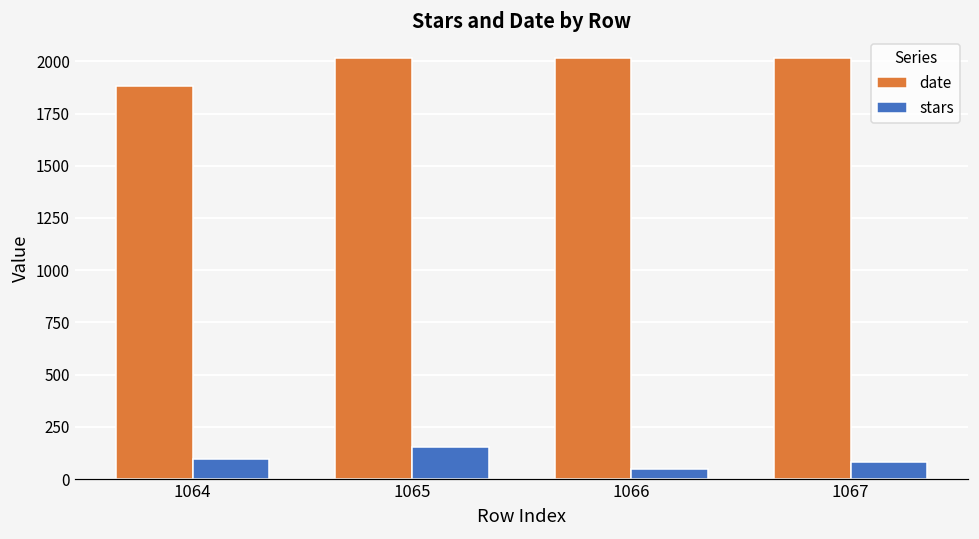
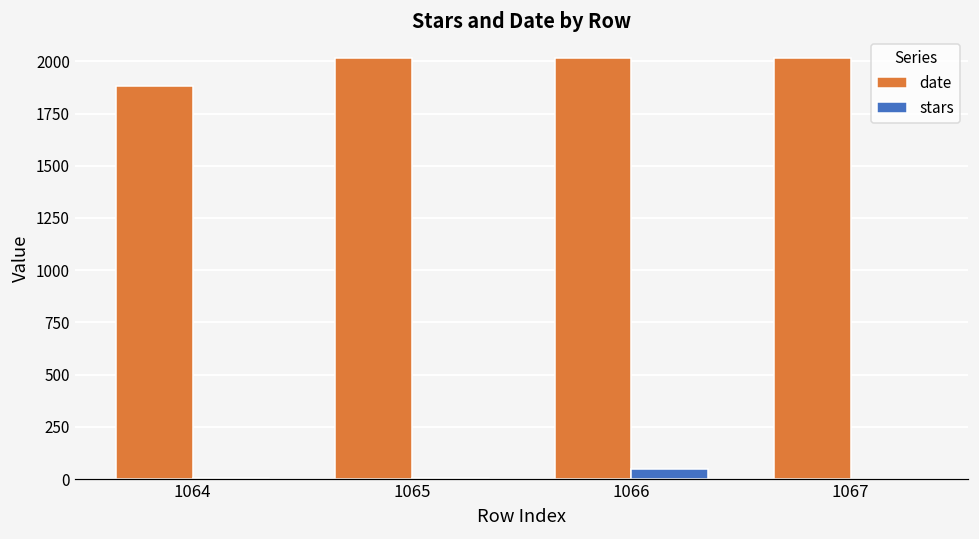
stars, 1064: 100 -> 10
stars, 1065: 150 -> 10
stars, 1067: 80 -> 0
